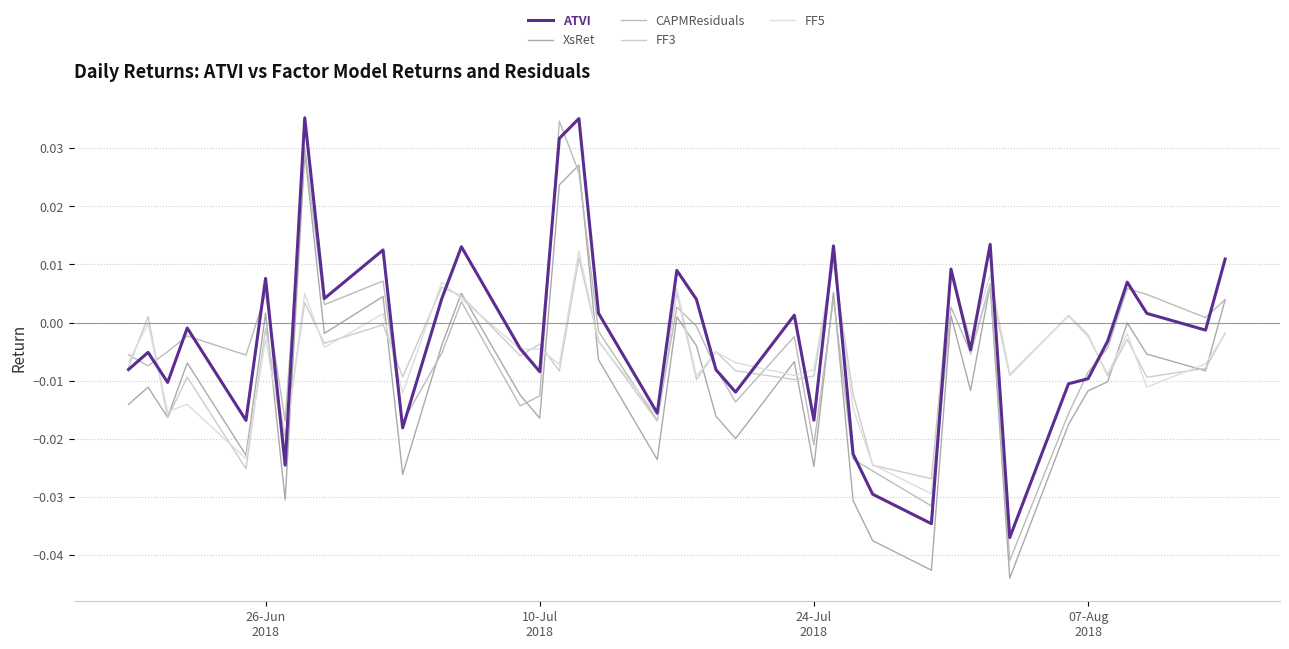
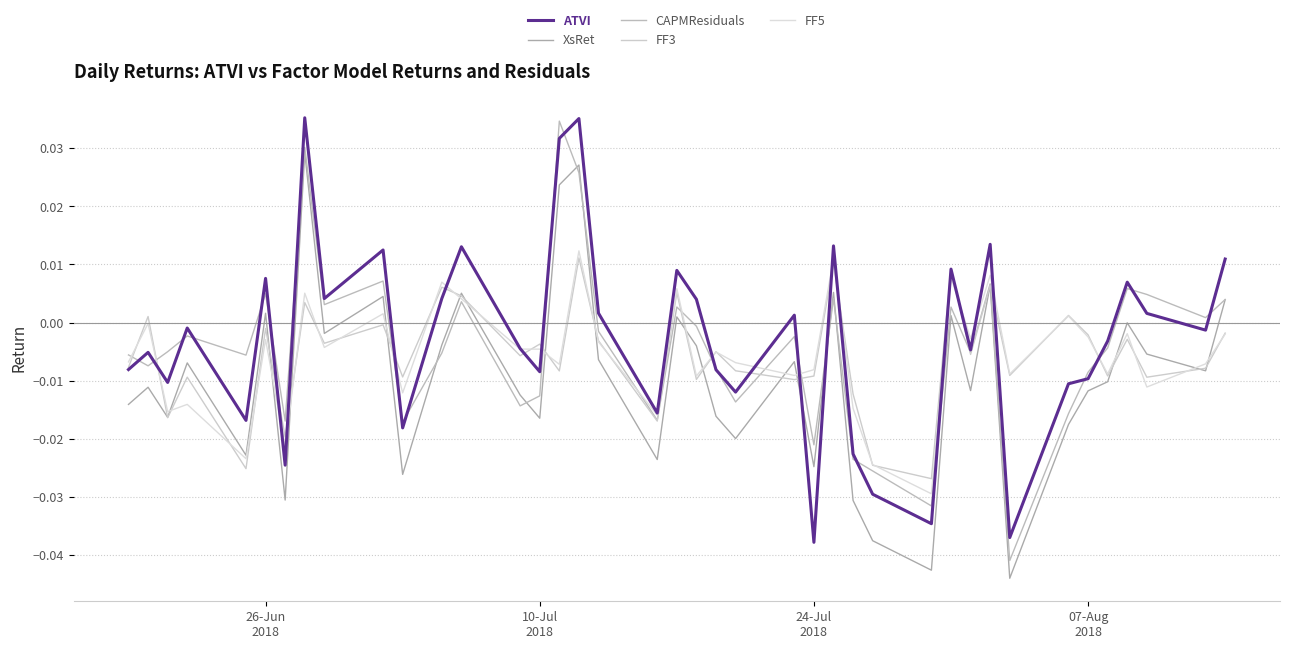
ATVI, 24-Jul 2018: -0.017 -> -0.038
